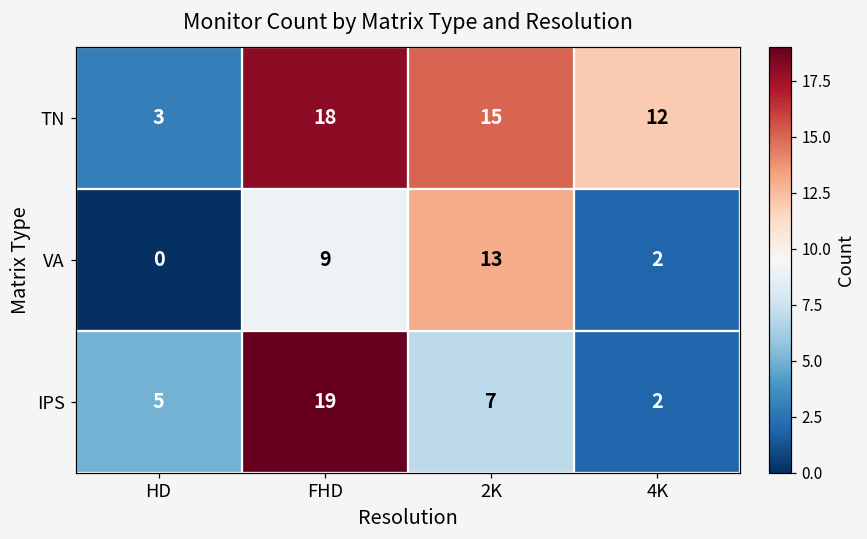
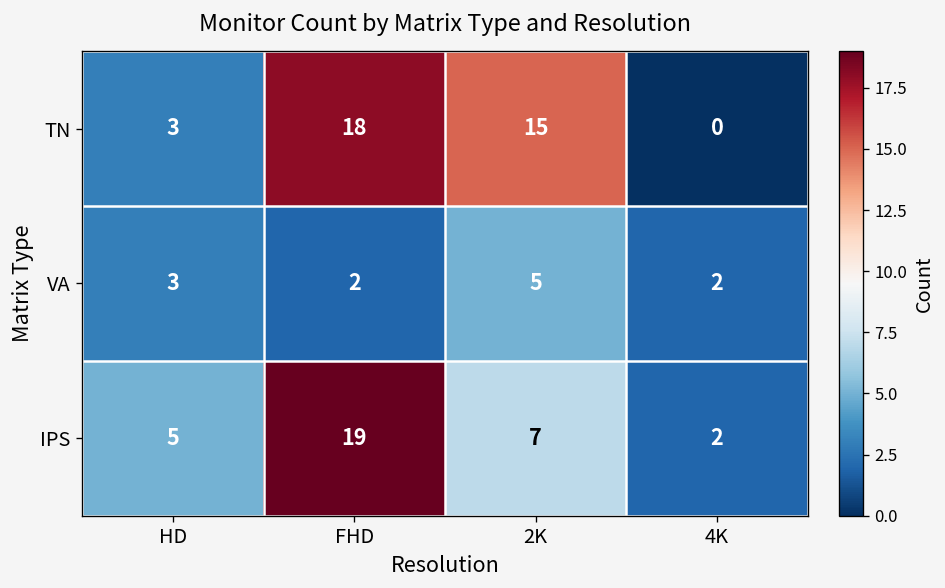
TN, 4K: 12 -> 0
VA, HD: 0 -> 3
VA, FHD: 9 -> 2
VA, 2K: 13 -> 5
